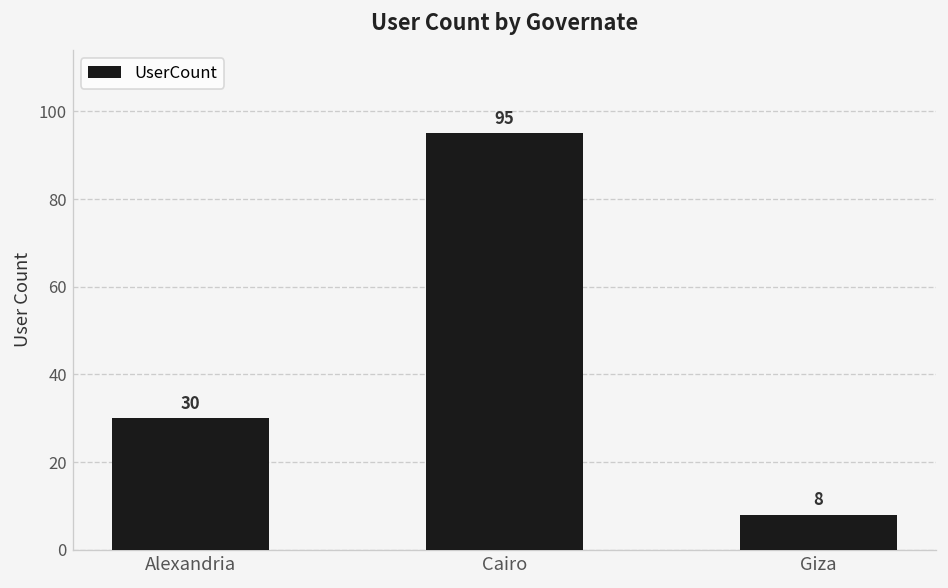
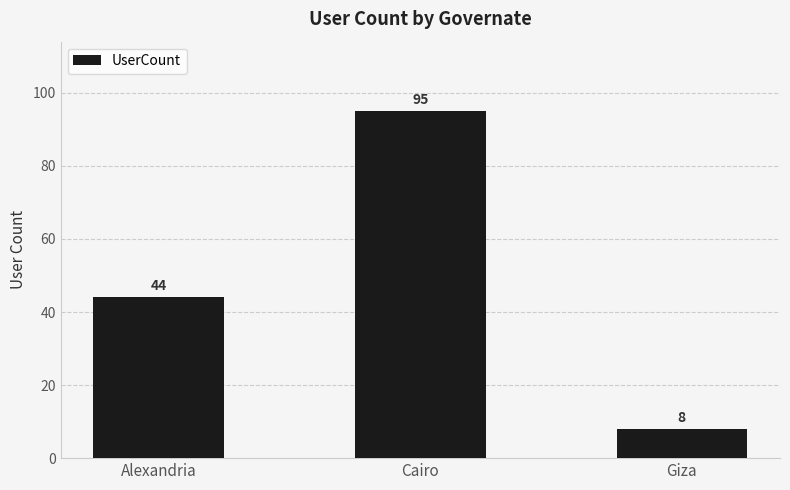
Alexandria: 30 -> 44
